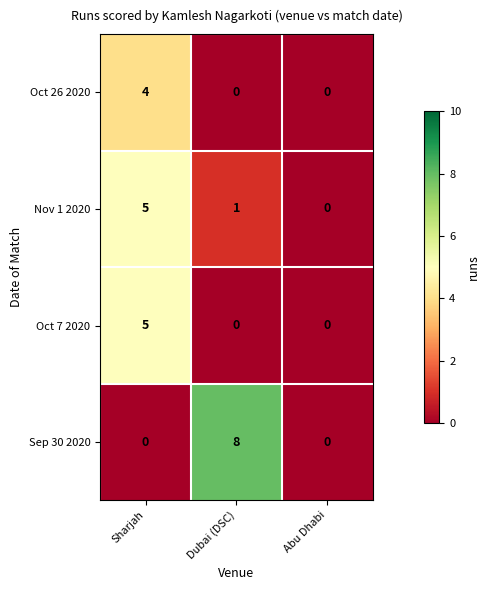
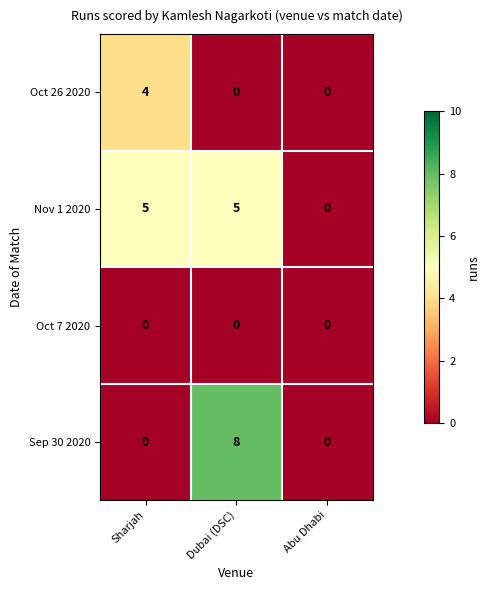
Nov 1 2020, Dubai (DSC): 1 -> 5
Oct 7 2020, Sharjah: 5 -> 0
